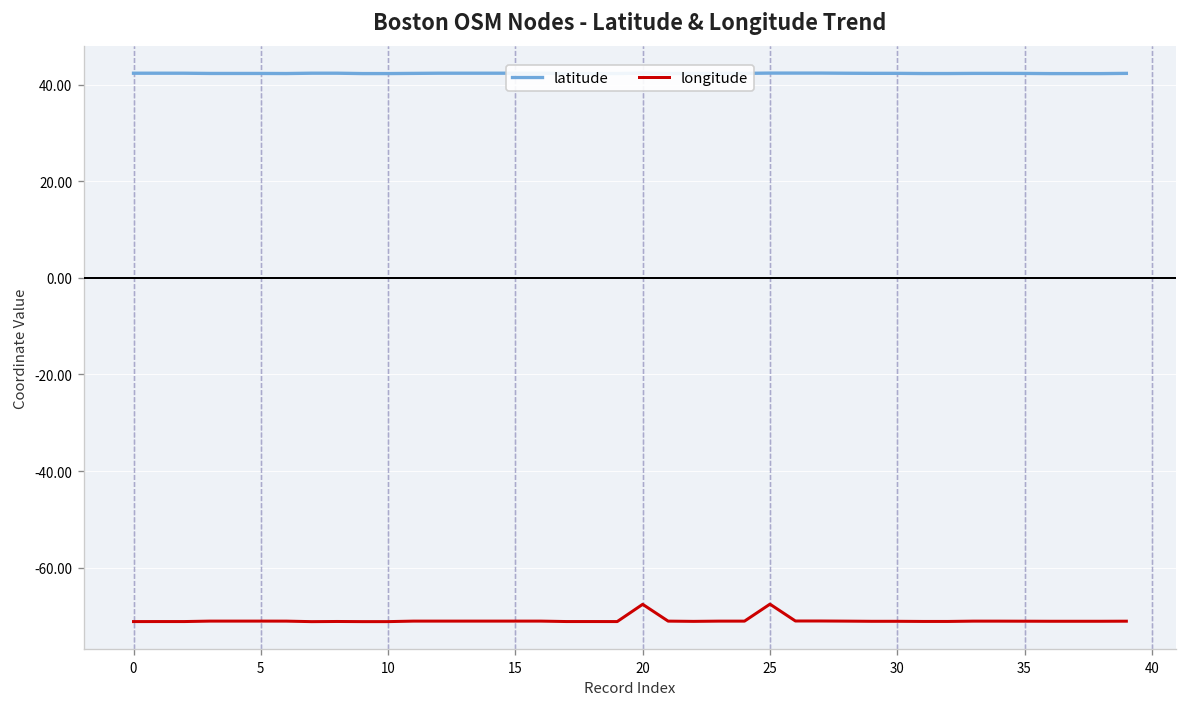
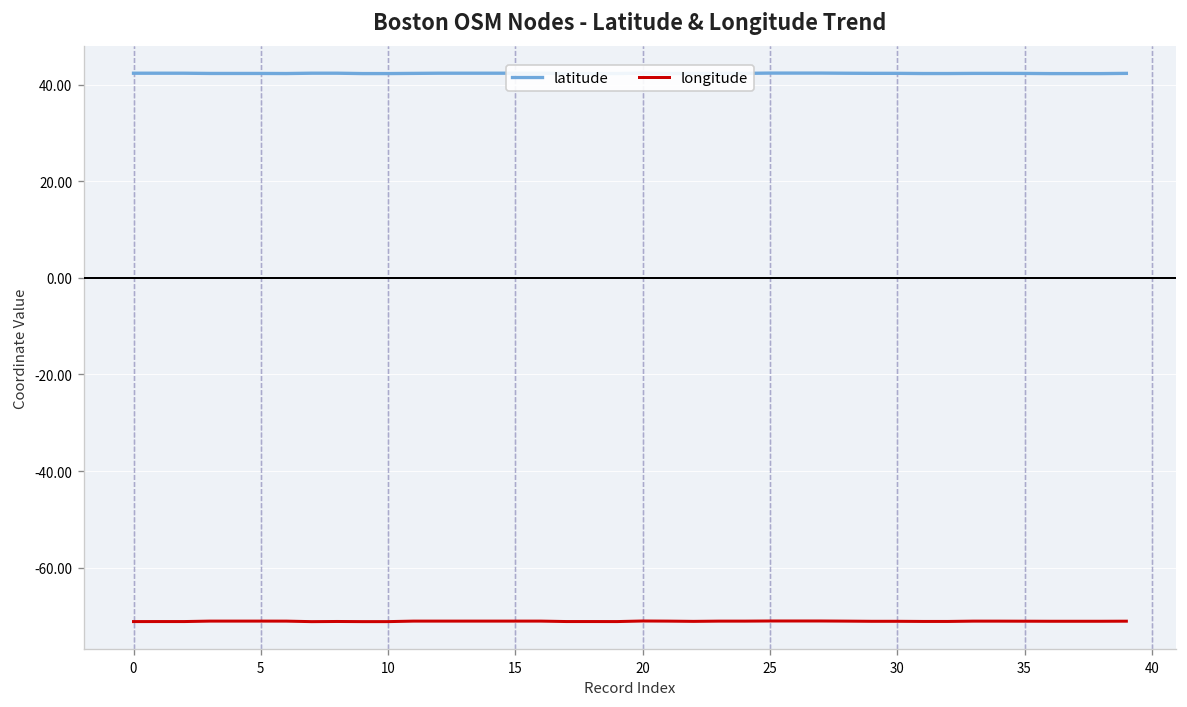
longitude, 20: -68 -> -71
longitude, 25: -68 -> -71
